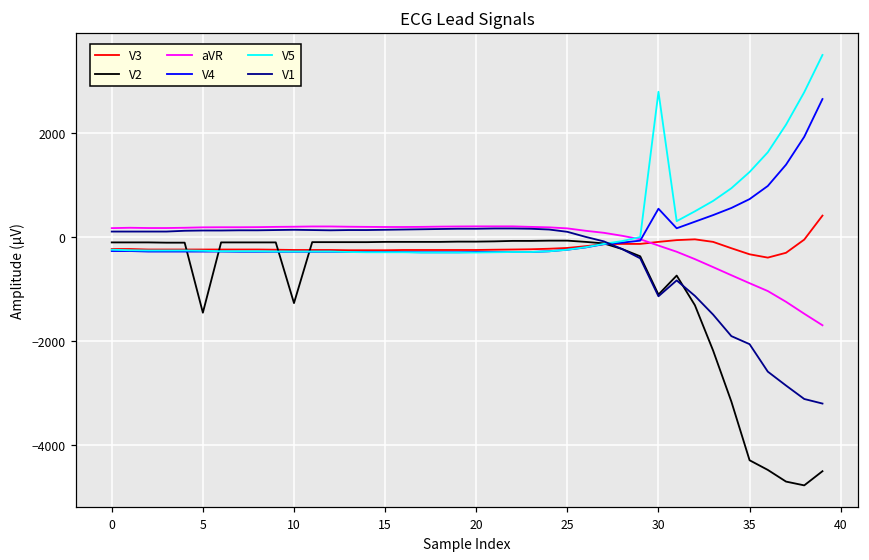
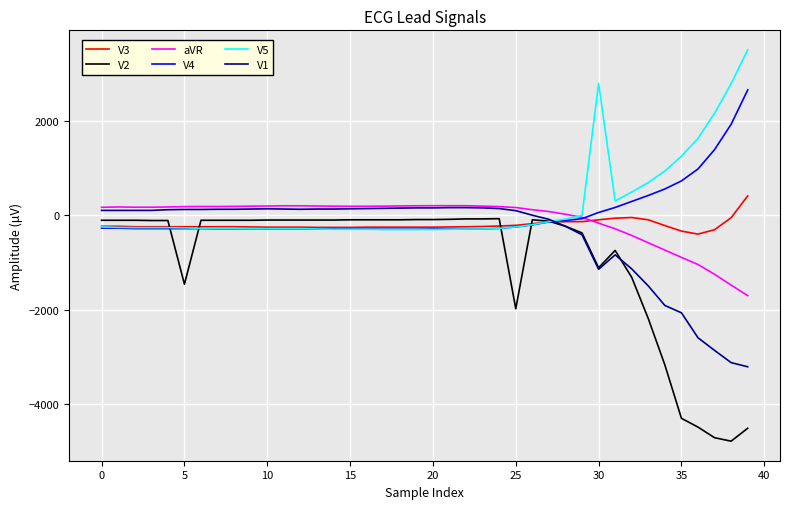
V2, 10: -1300 -> -100
V2, 25: -100 -> -2000
V4, 30: 500 -> 100
